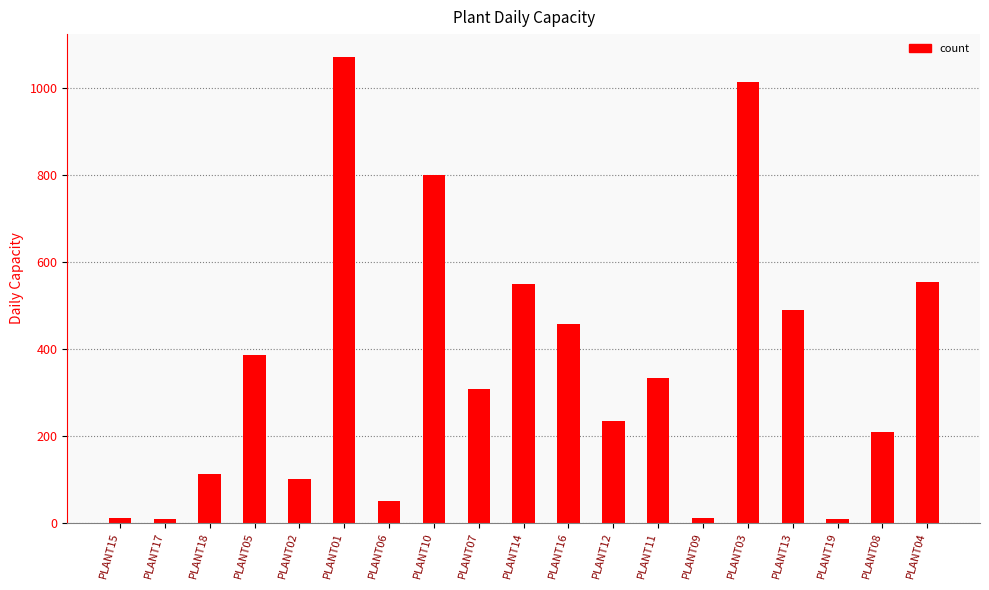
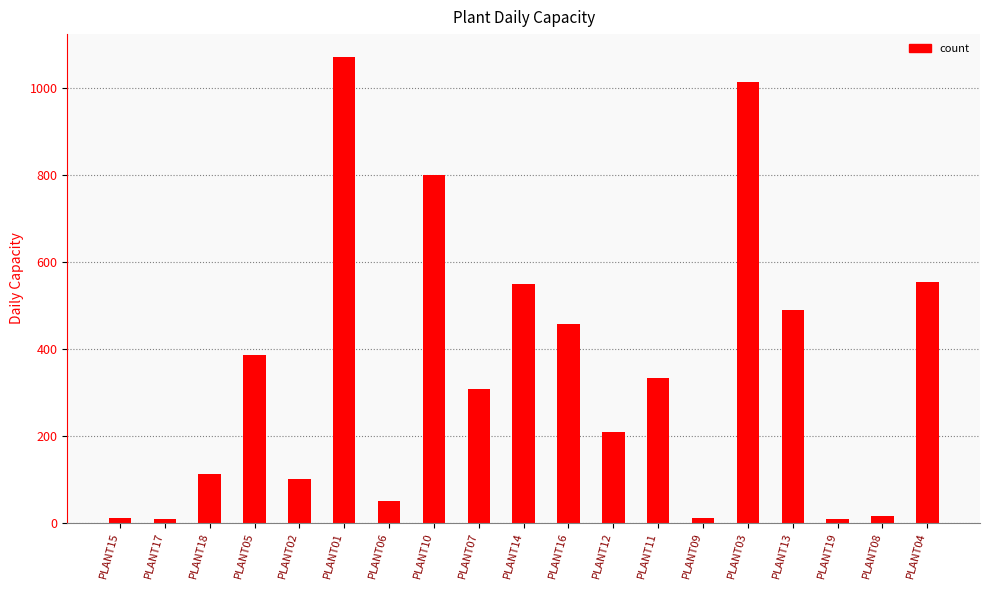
PLANT12: 230 -> 210
PLANT08: 210 -> 10
